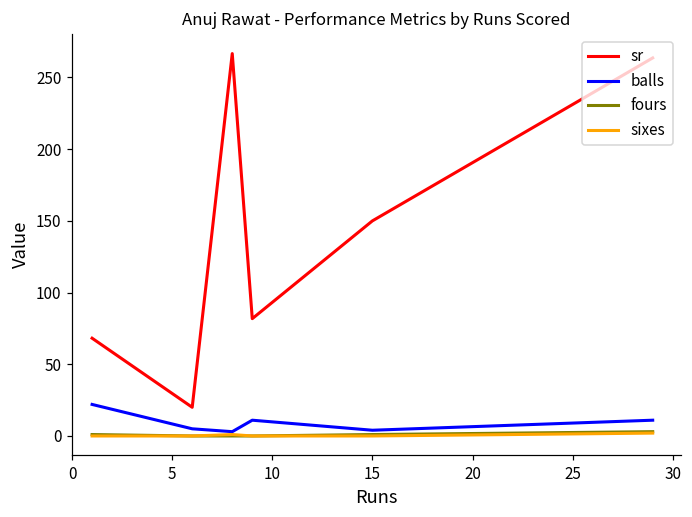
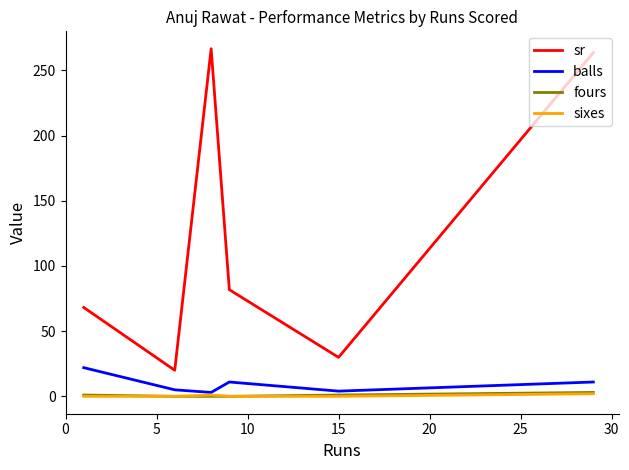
sr, 15: 150 -> 30
